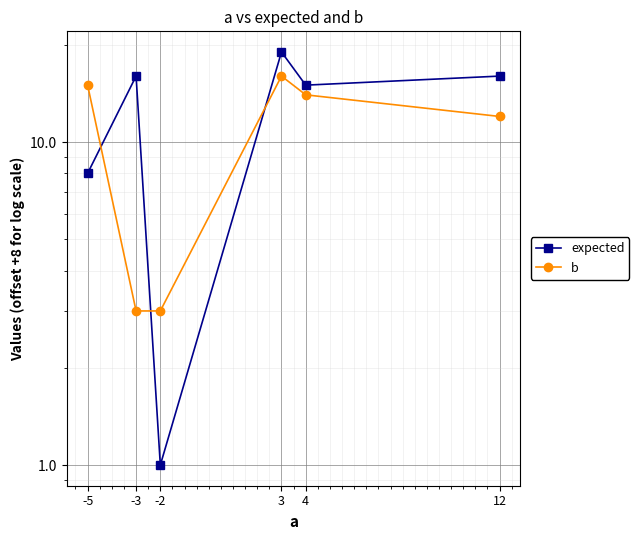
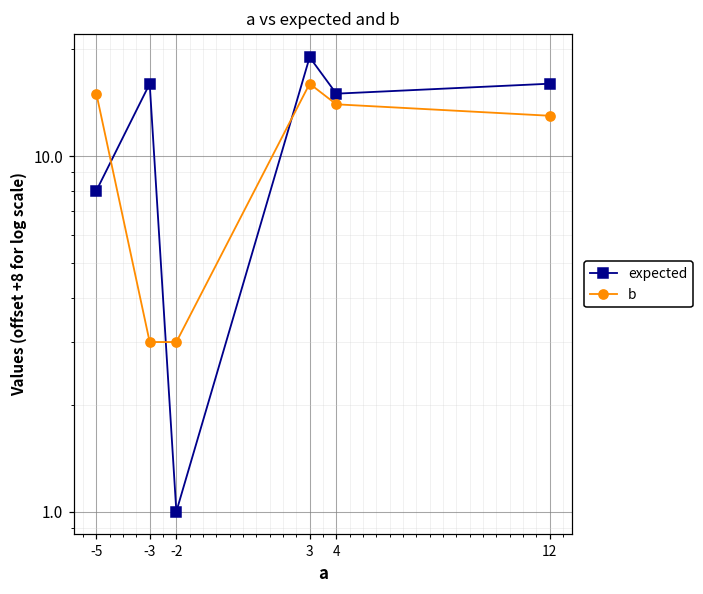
b, 12: 12.0 -> 13.0
